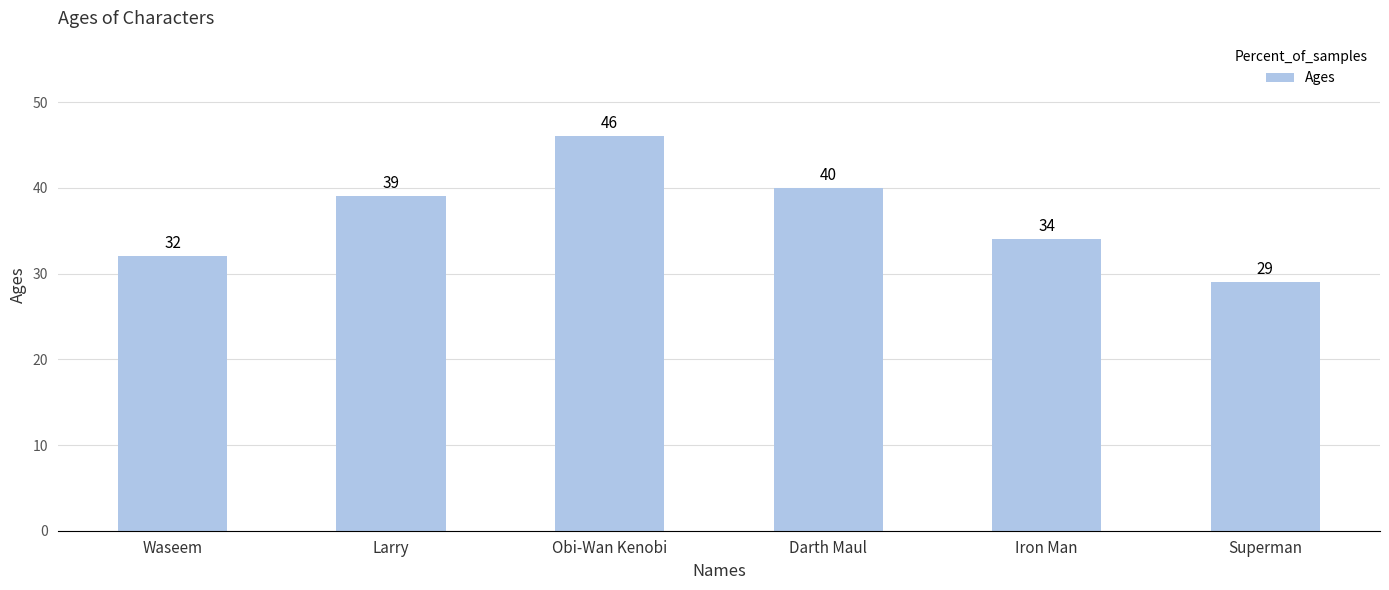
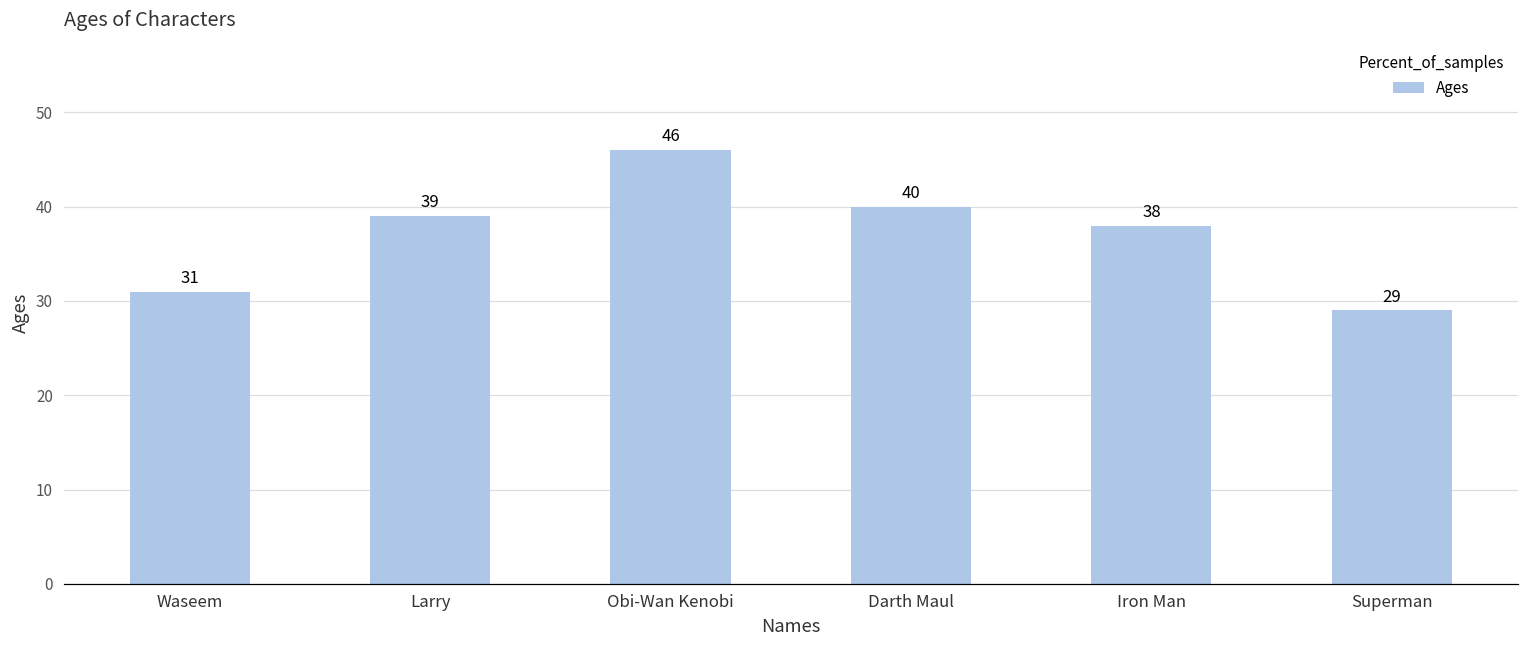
Waseem: 32 -> 31
Iron Man: 34 -> 38
